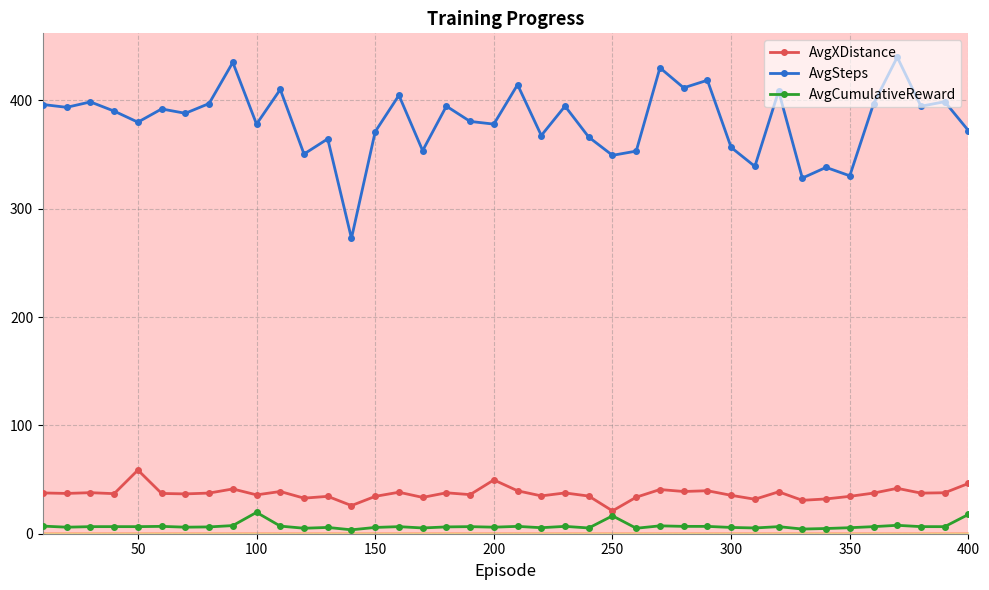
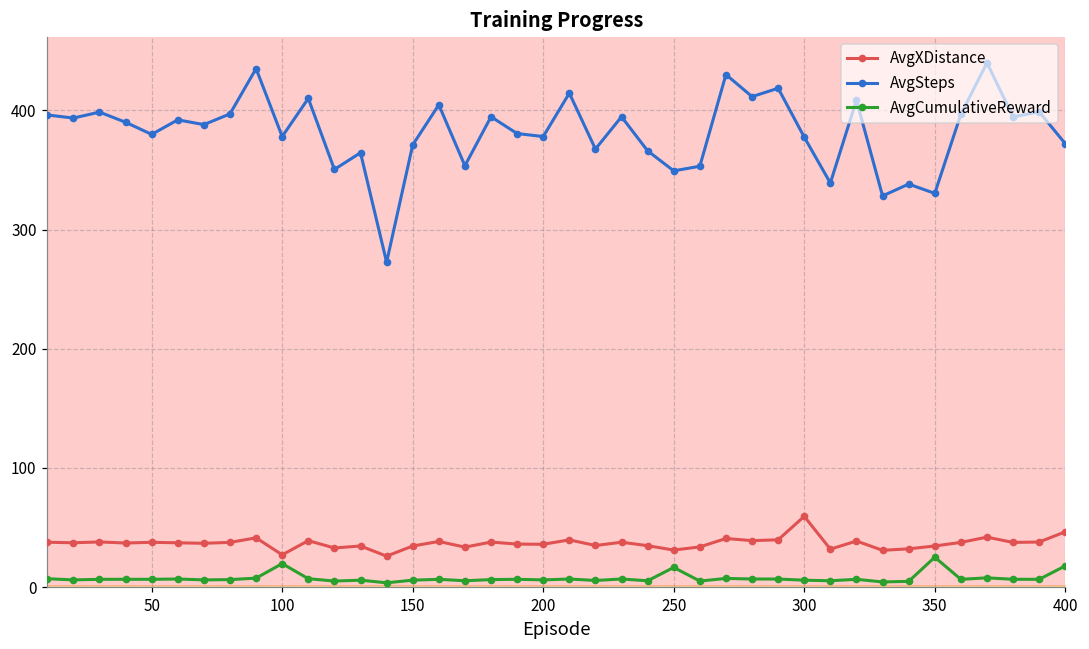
AvgXDistance, 50: 59 -> 38
AvgXDistance, 100: 36 -> 27
AvgXDistance, 200: 50 -> 36
AvgXDistance, 250: 21 -> 31
AvgXDistance, 300: 35 -> 59
AvgSteps, 300: 357 -> 378
AvgCumulativeReward, 350: 6 -> 25
